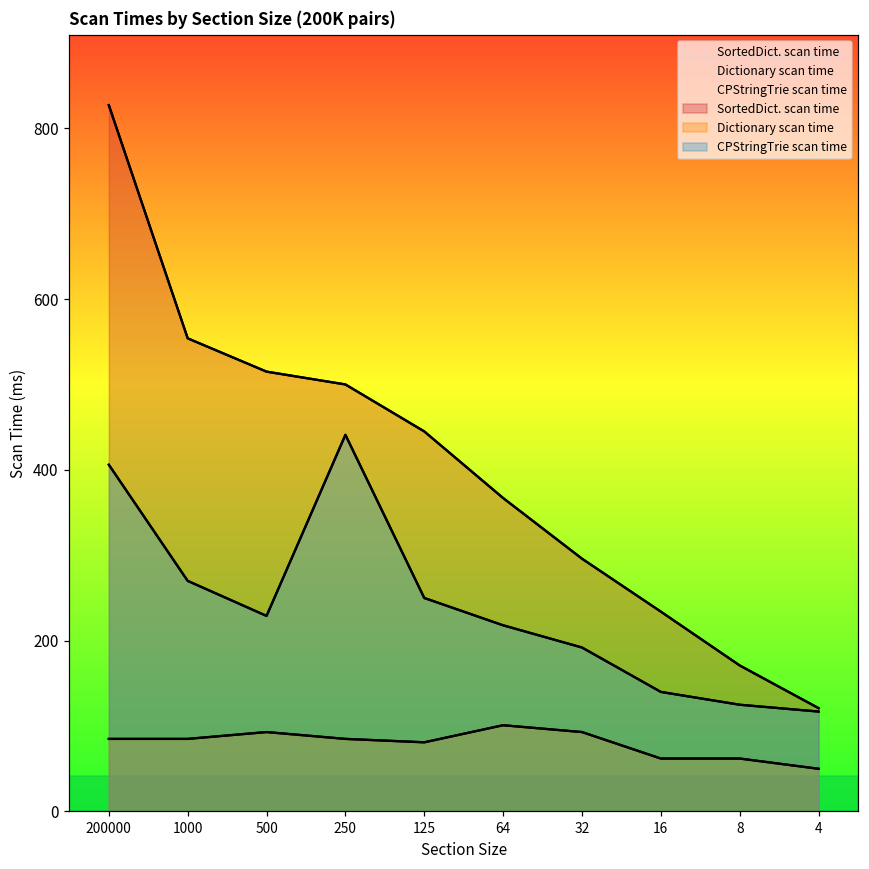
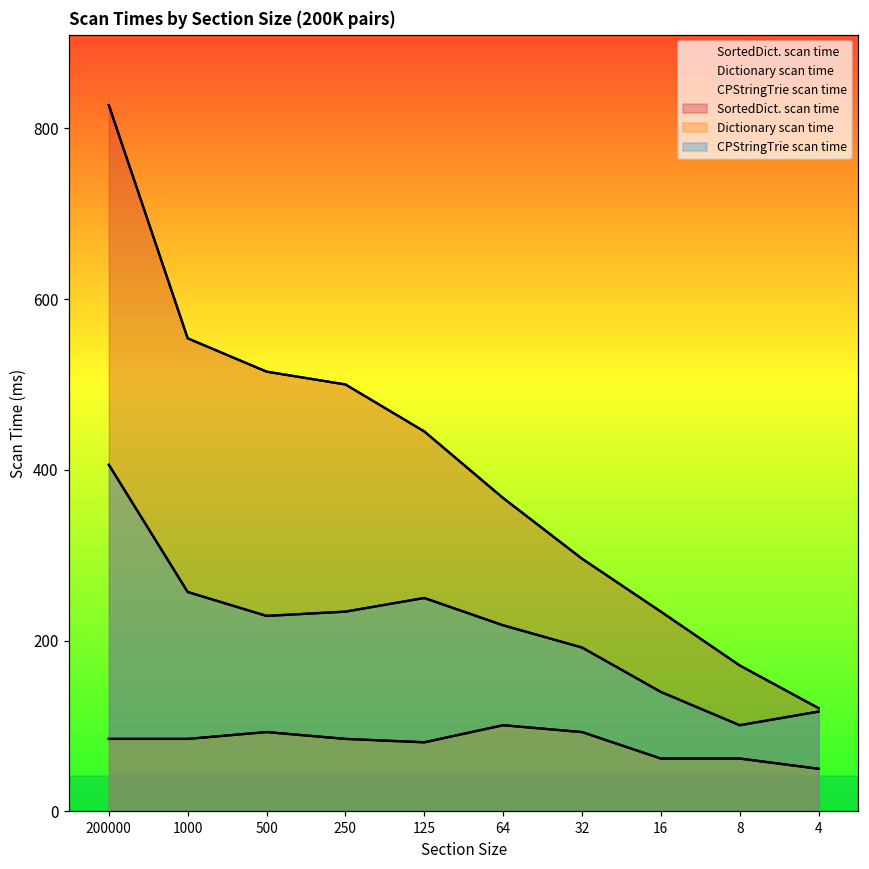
CPStringTrie scan time, 1000: 270 -> 260
CPStringTrie scan time, 250: 440 -> 230
CPStringTrie scan time, 8: 130 -> 100
